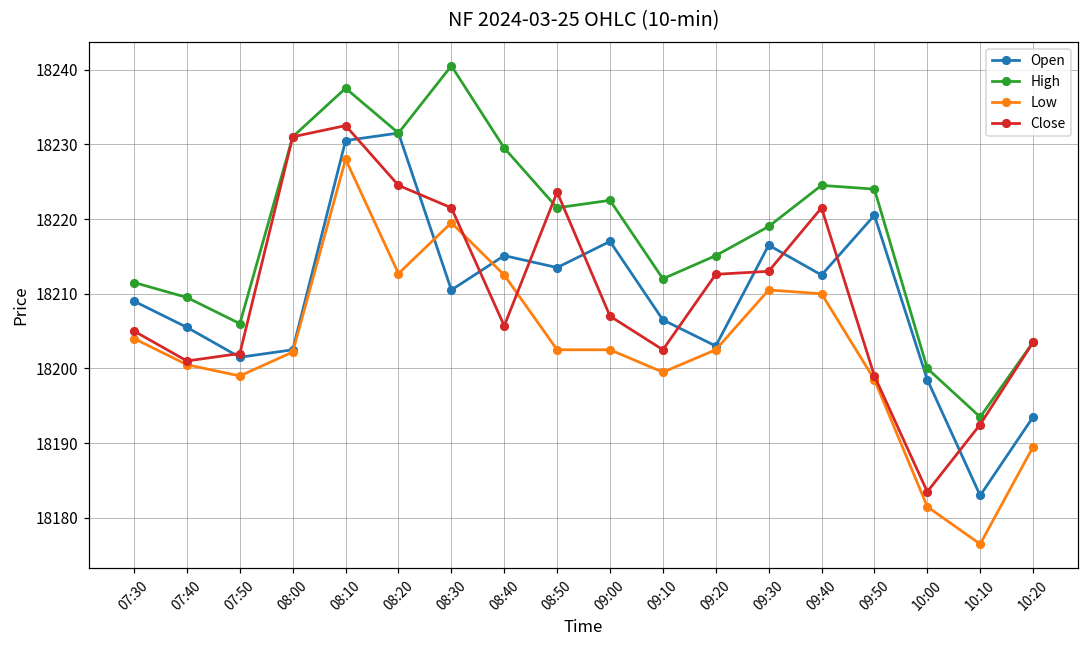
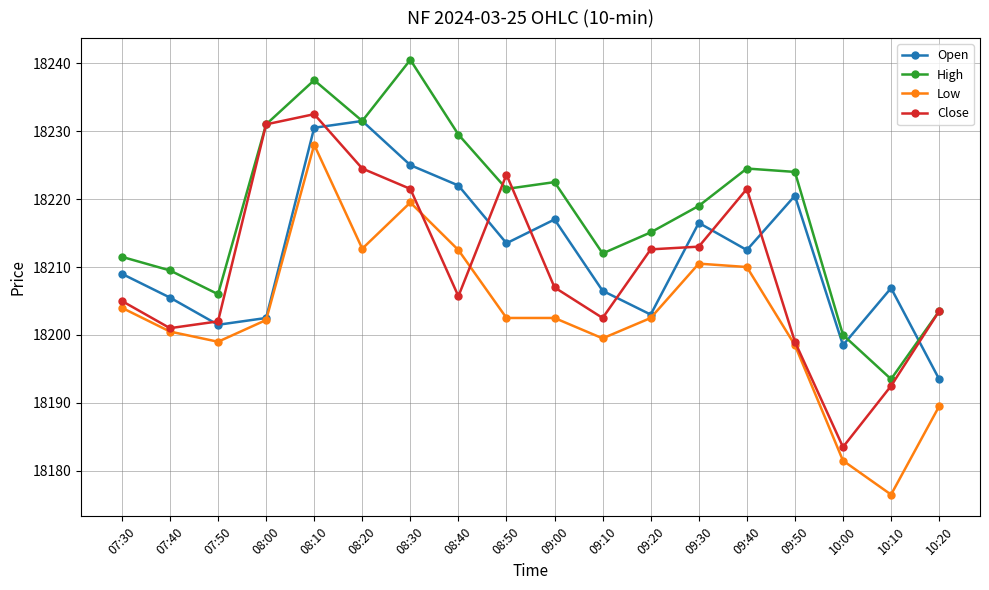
Open, 08:30: 18211 -> 18225
Open, 08:40: 18215 -> 18222
Open, 10:10: 18183 -> 18207
